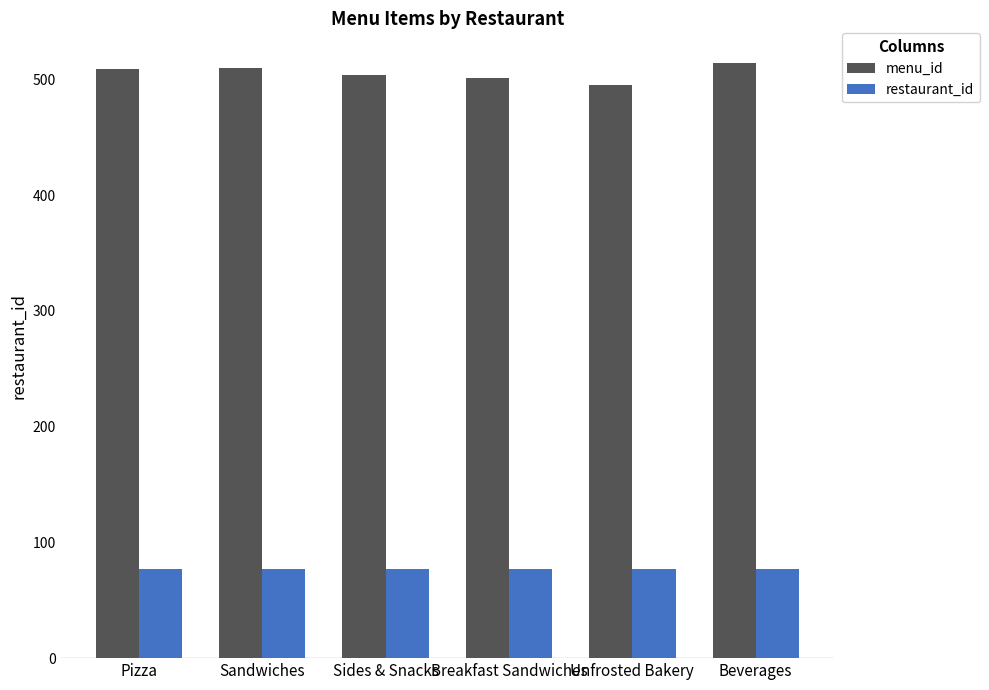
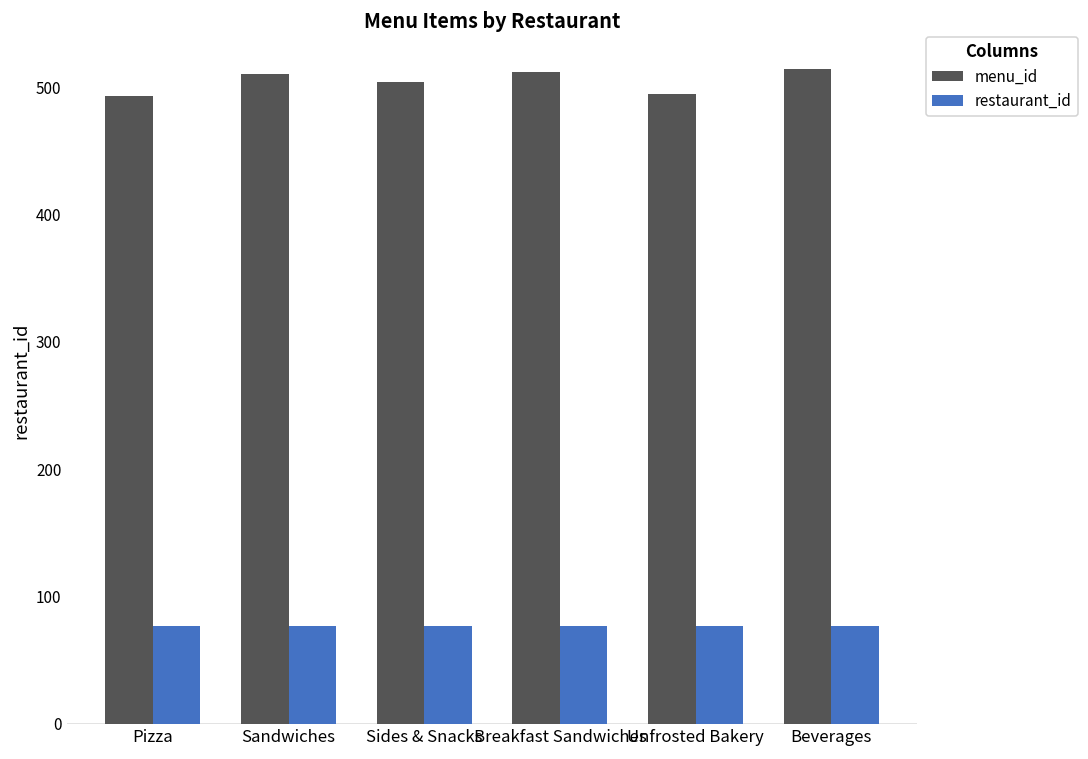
menu_id, Pizza: 509 -> 493
menu_id, Breakfast Sandwiches: 501 -> 512
